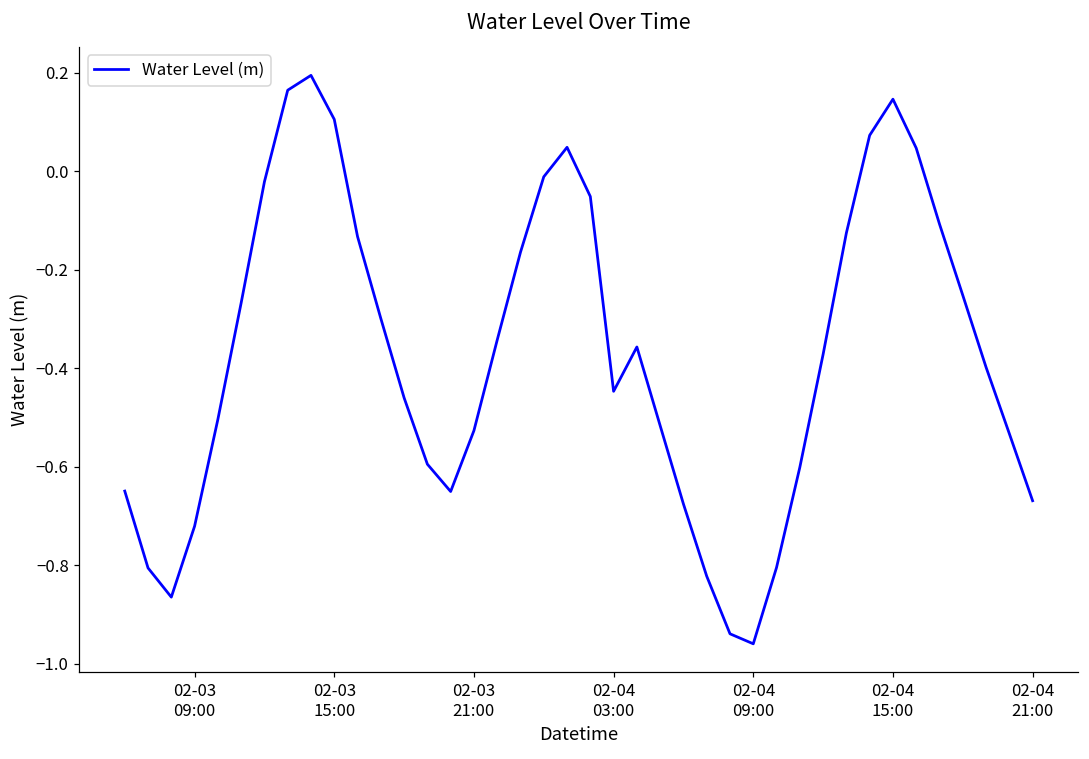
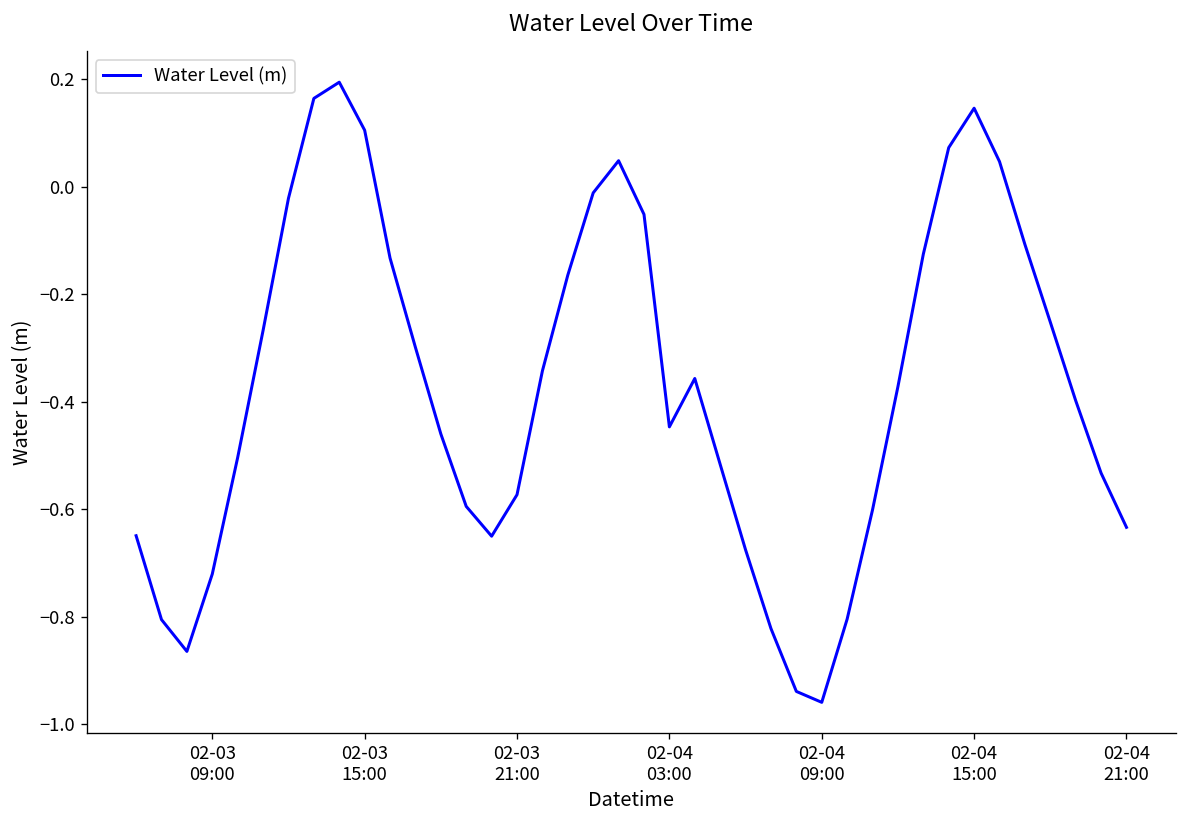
02-03 21:00: -0.53 -> -0.57
02-04 21:00: -0.67 -> -0.63
